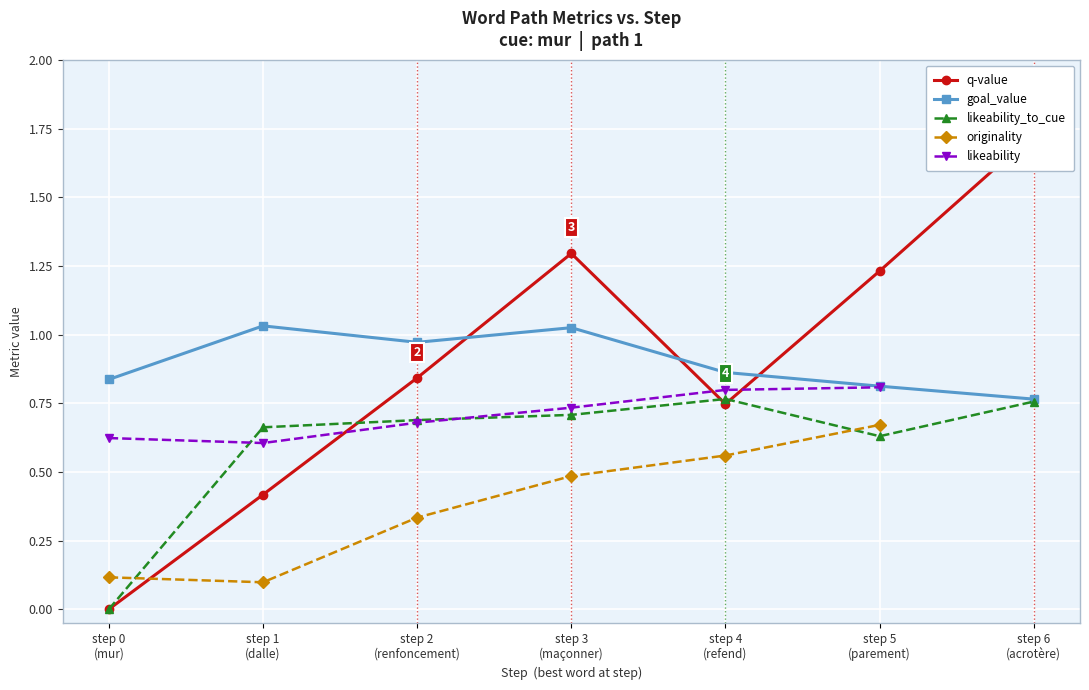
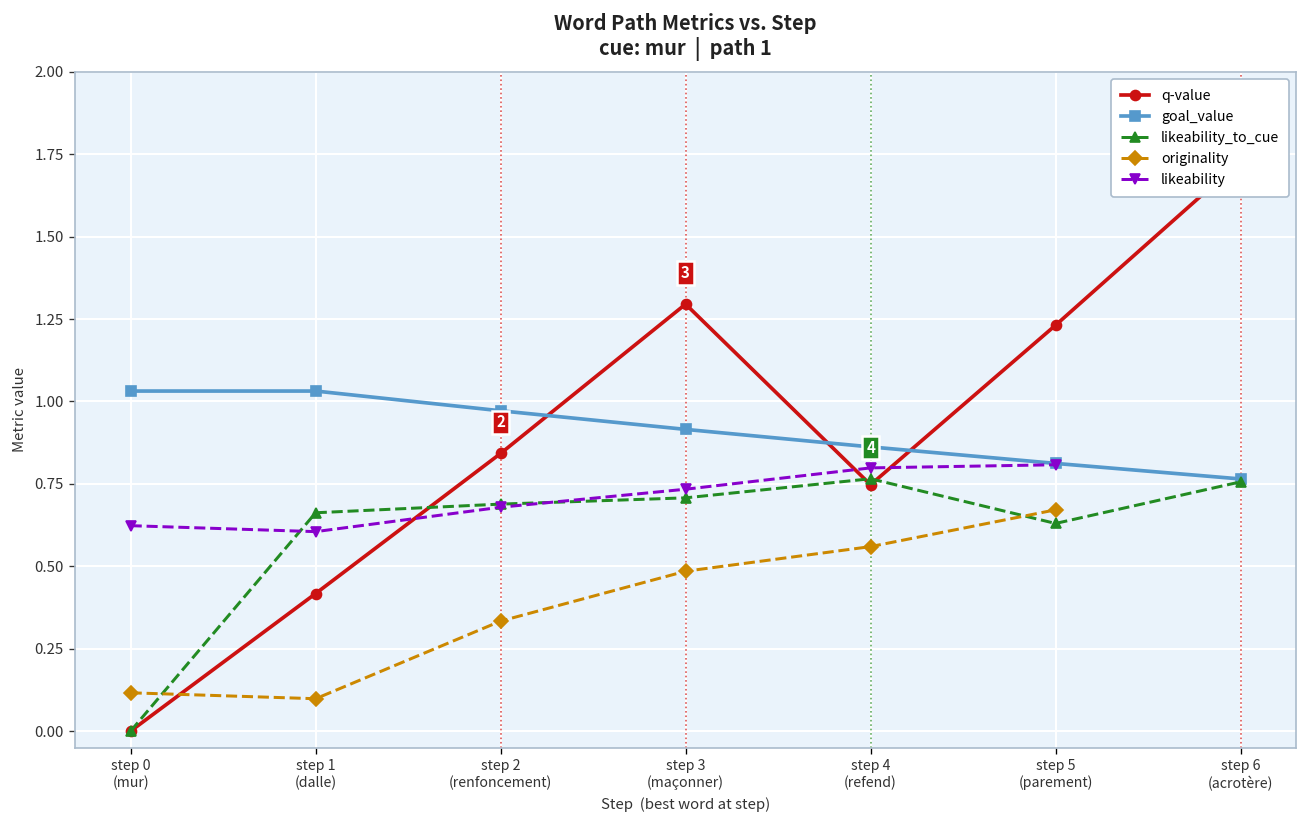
goal_value, step 0 (mur): 0.84 -> 1.03
goal_value, step 3 (maçonner): 1.03 -> 0.92
